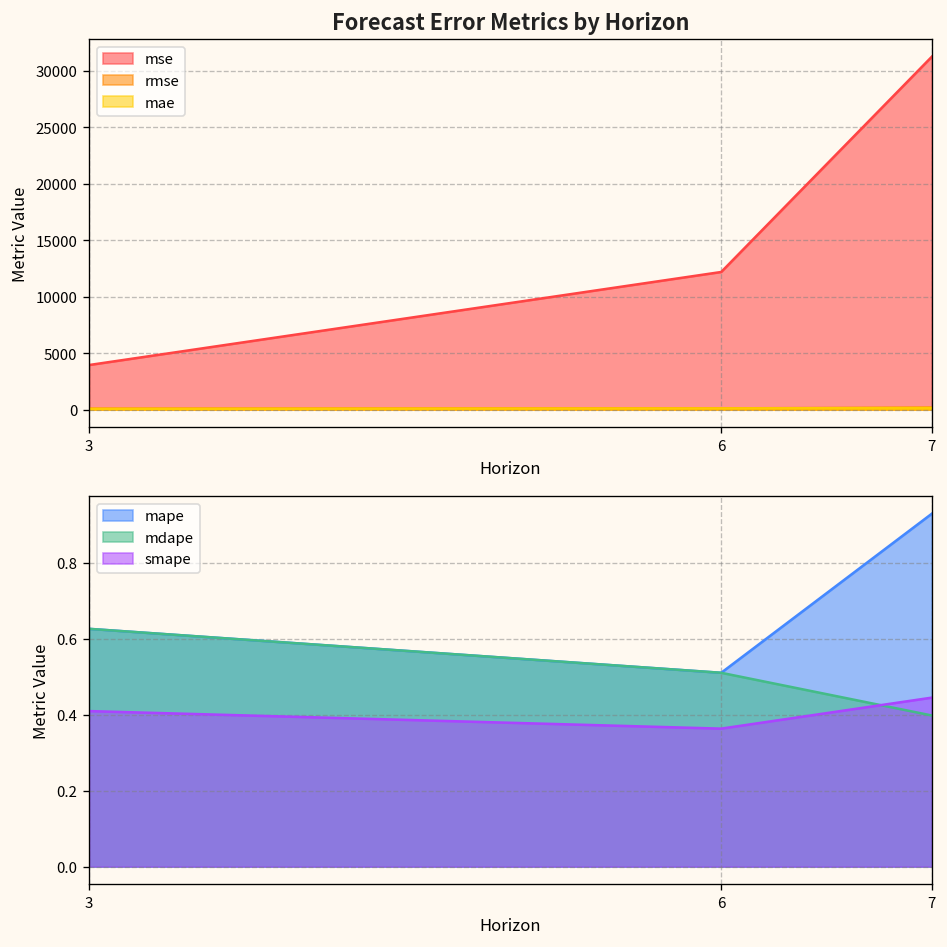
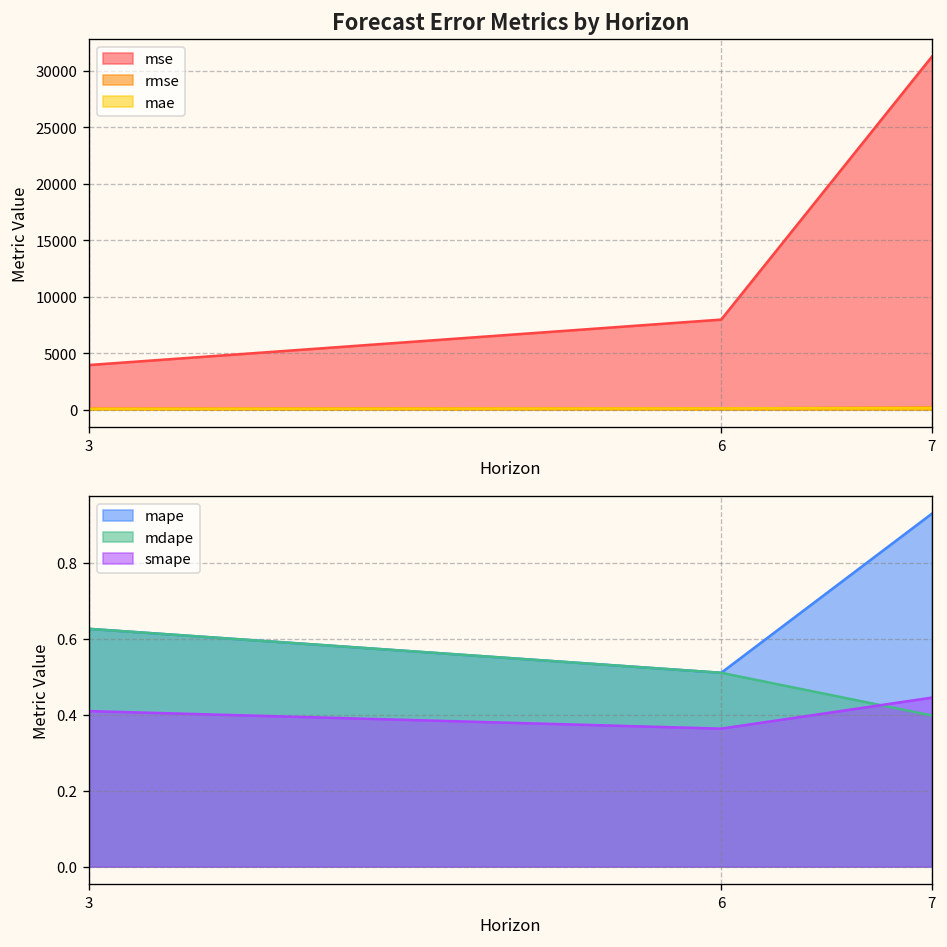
Forecast Error Metrics by Horizon, mse, 6: 12000 -> 8000
